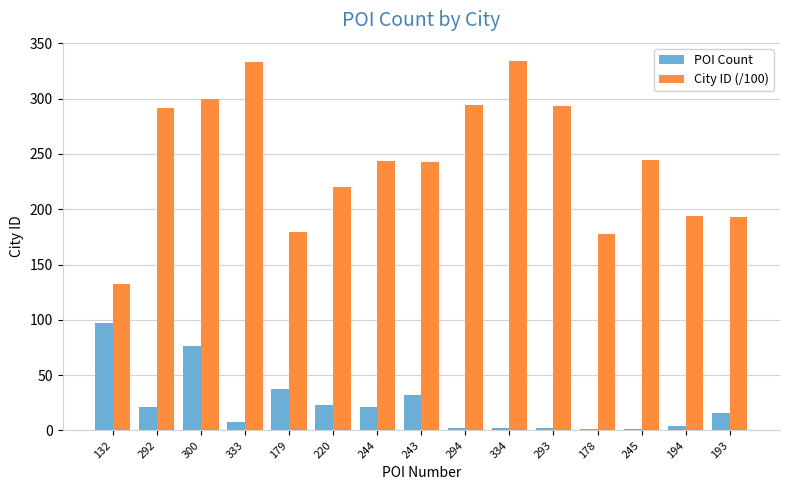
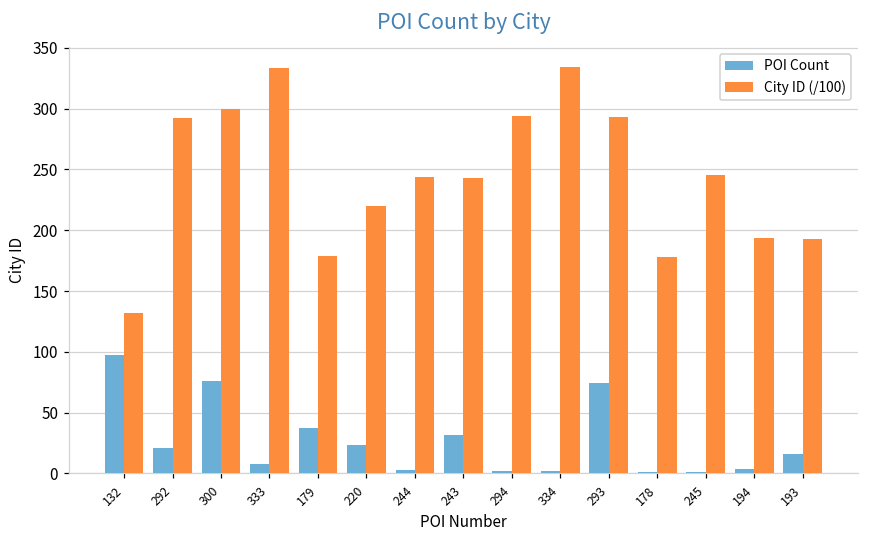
POI Count, 244: 21 -> 3
POI Count, 293: 2 -> 74
